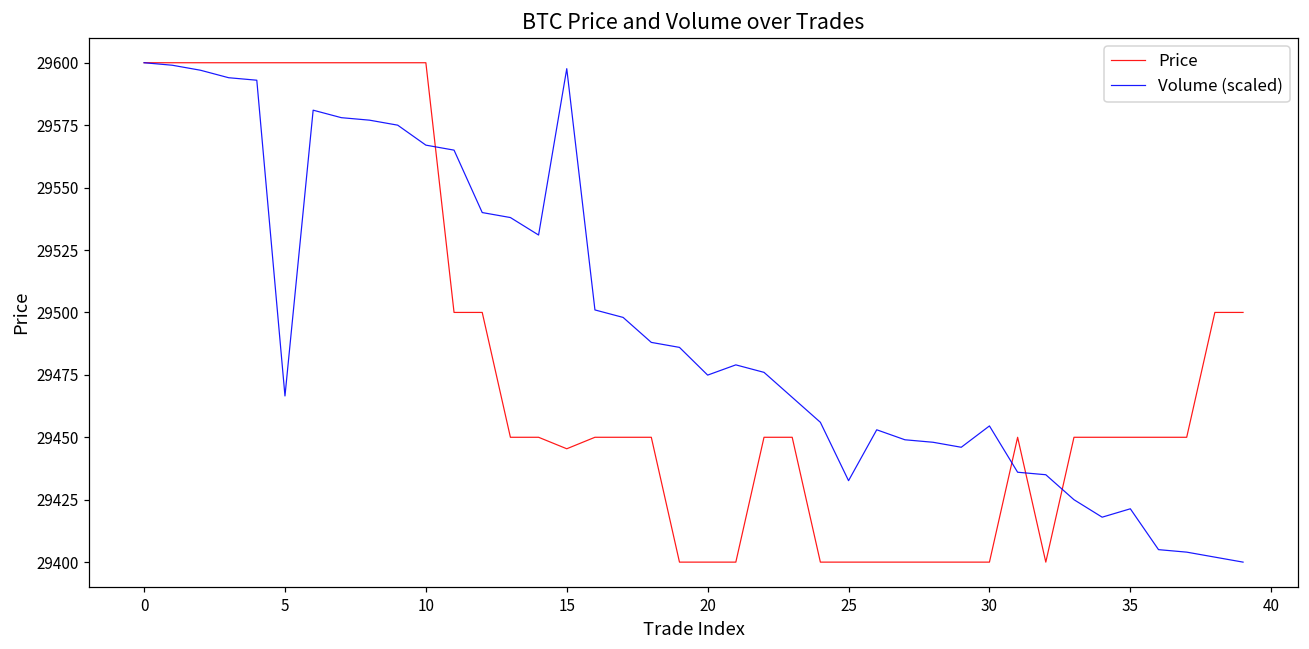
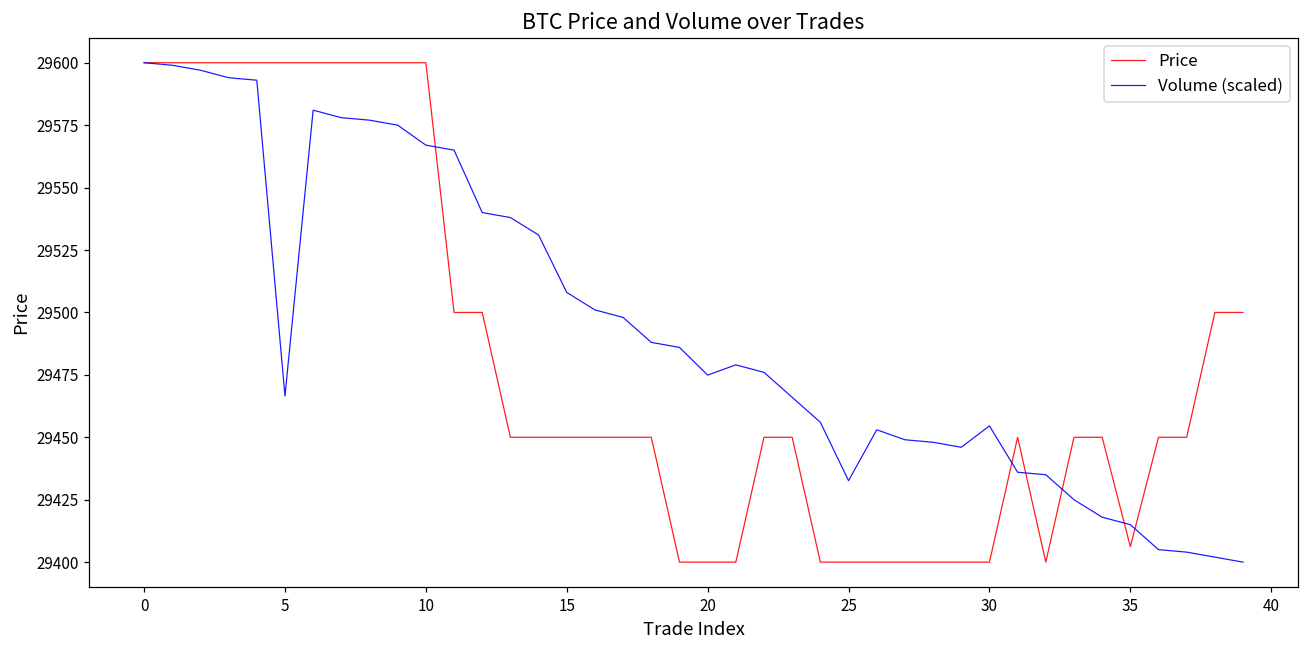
Price, 15: 29445 -> 29450
Volume (scaled), 15: 29598 -> 29508
Price, 35: 29450 -> 29406
Volume (scaled), 35: 29421 -> 29415
